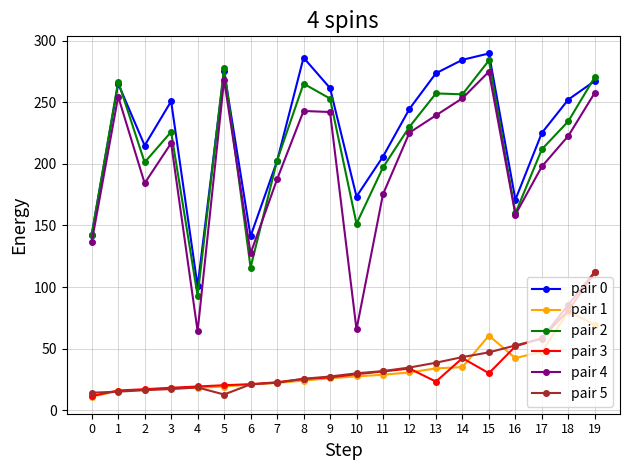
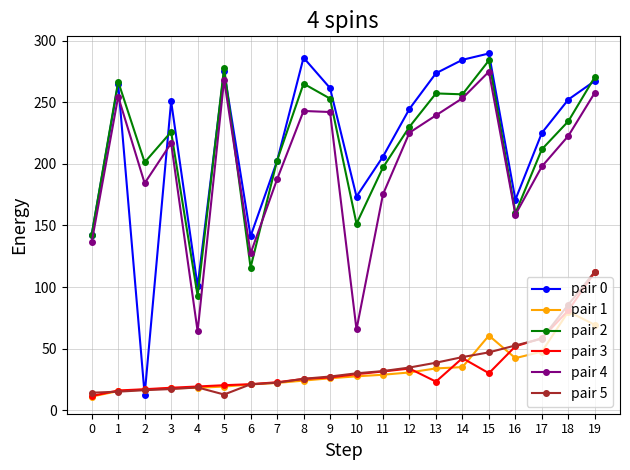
pair 0, 2: 215 -> 13
